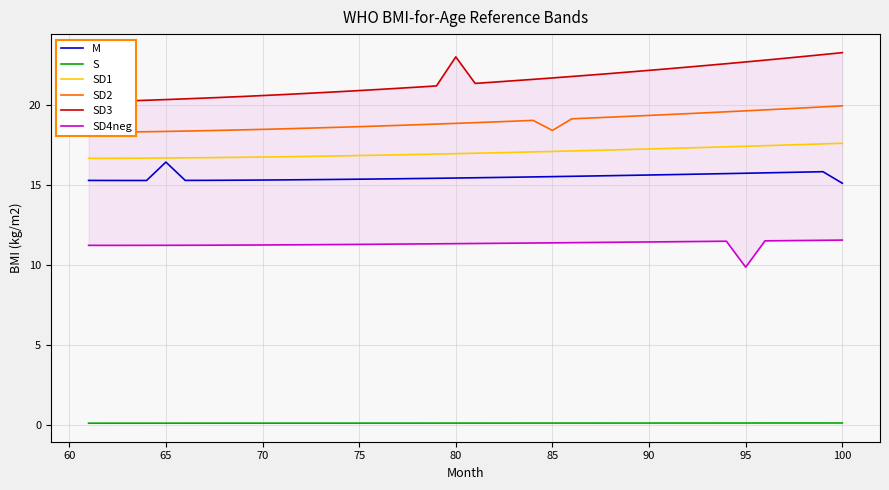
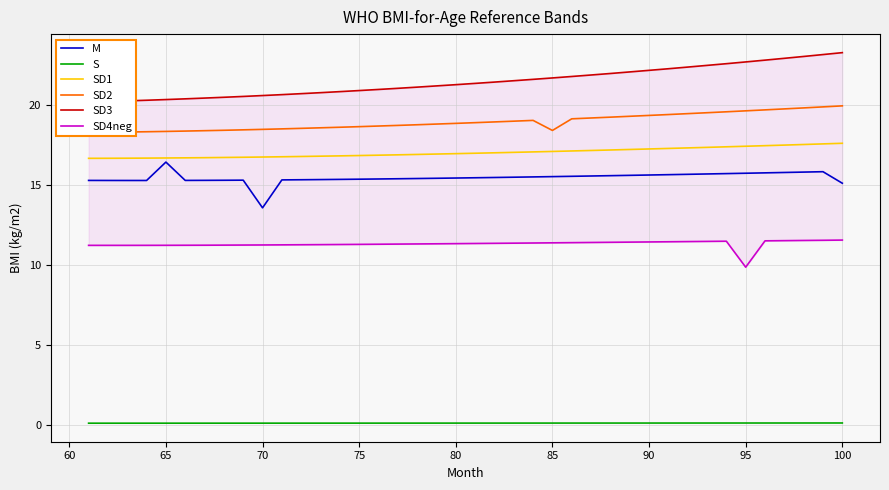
M, 70: 15.3 -> 13.6
SD3, 80: 23.0 -> 21.3
